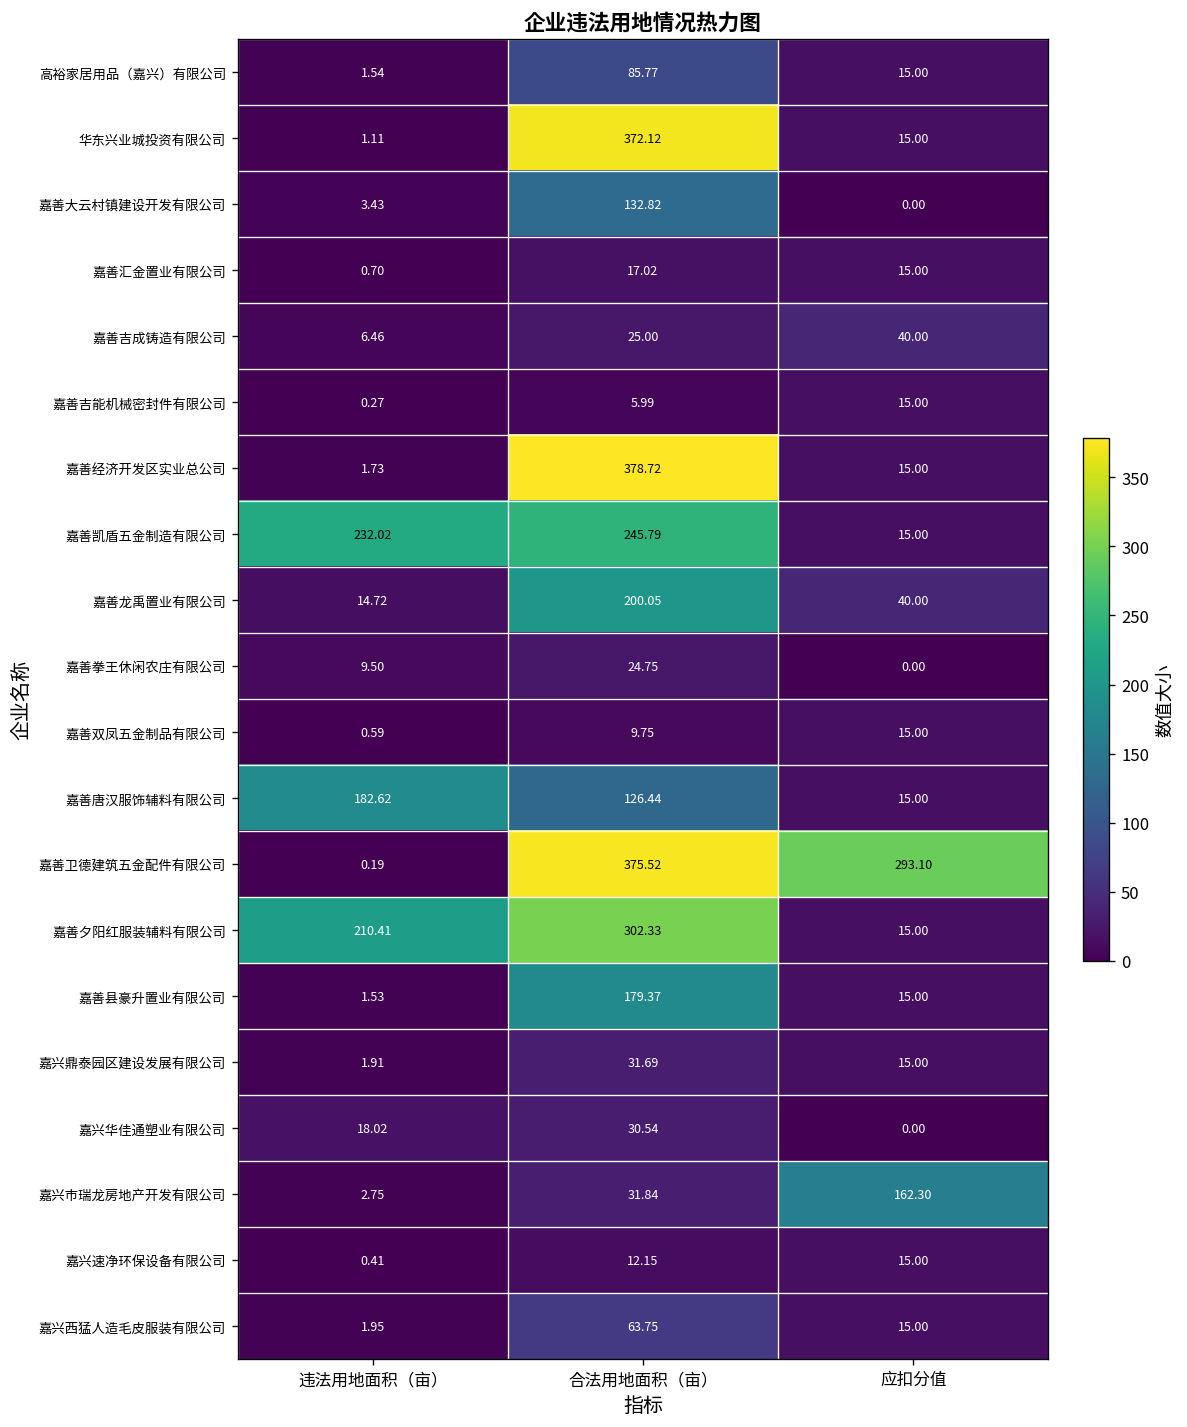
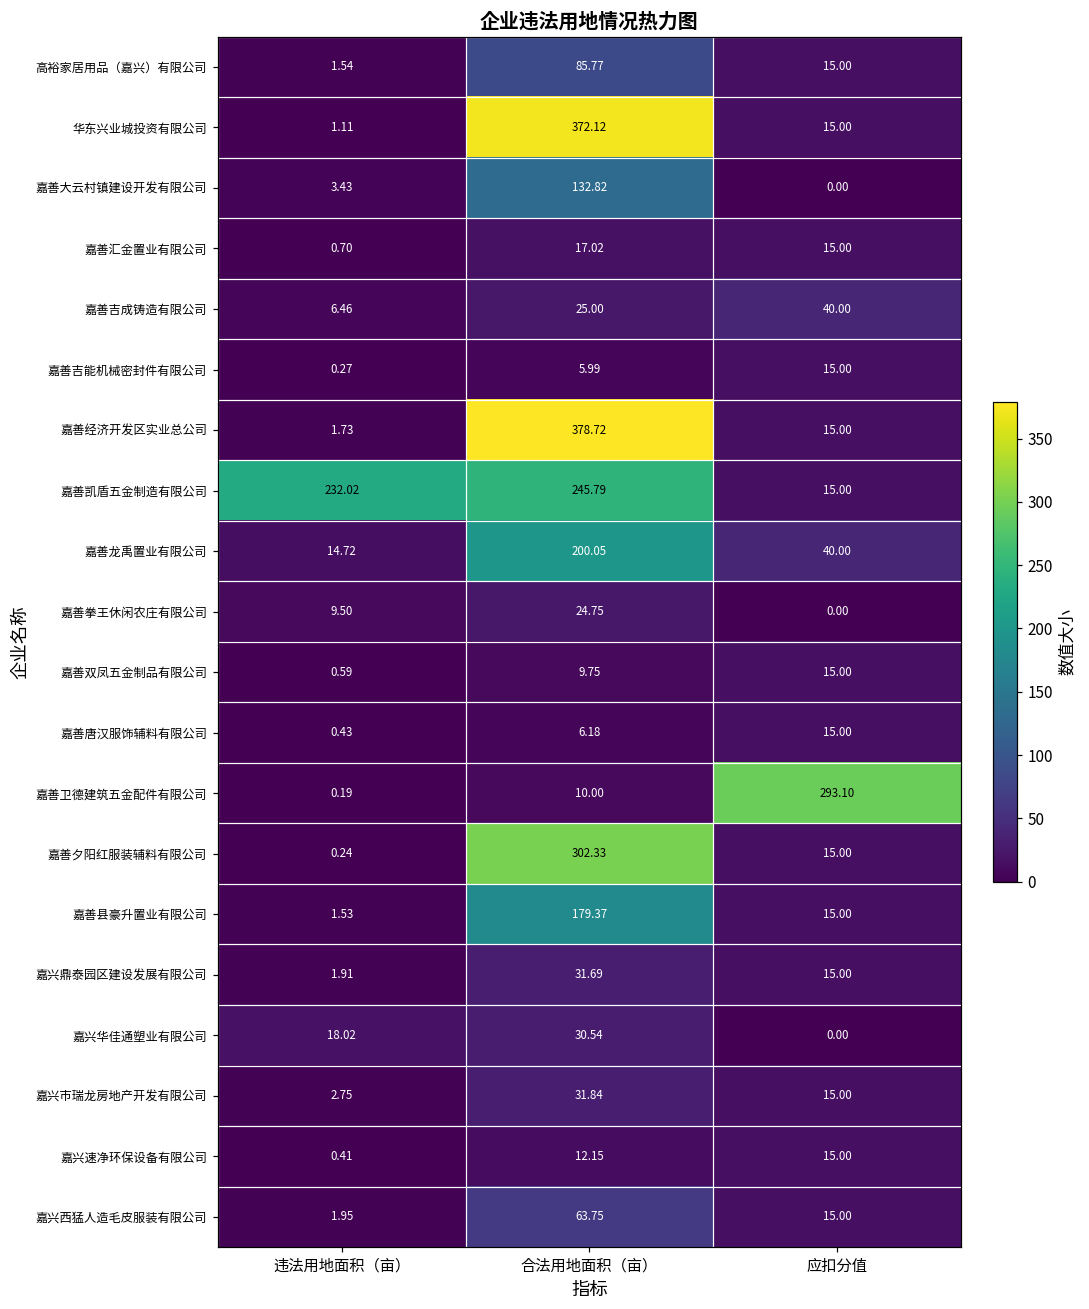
嘉善唐汉服饰辅料有限公司, 违法用地面积（亩）: 182.62 -> 0.43
嘉善唐汉服饰辅料有限公司, 合法用地面积（亩）: 126.44 -> 6.18
嘉善卫德建筑五金配件有限公司, 合法用地面积（亩）: 375.52 -> 10.00
嘉善夕阳红服装辅料有限公司, 违法用地面积（亩）: 210.41 -> 0.24
嘉兴市瑞龙房地产开发有限公司, 应扣分值: 162.30 -> 15.00
